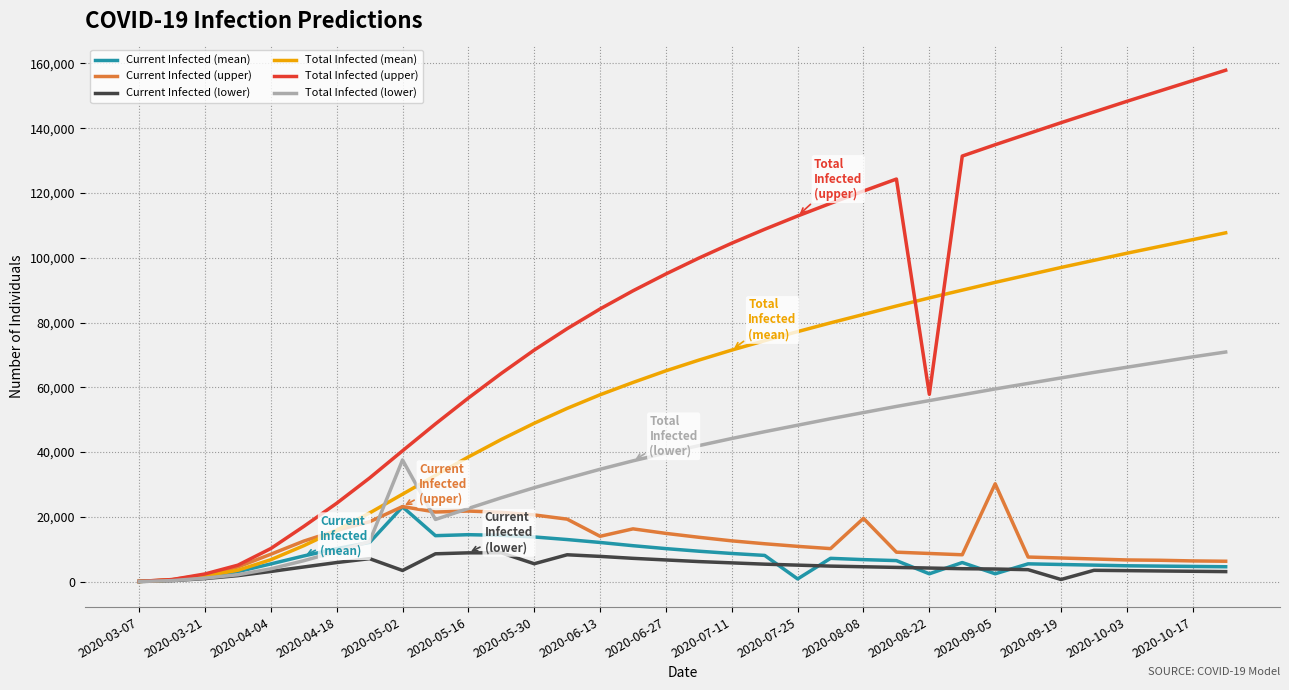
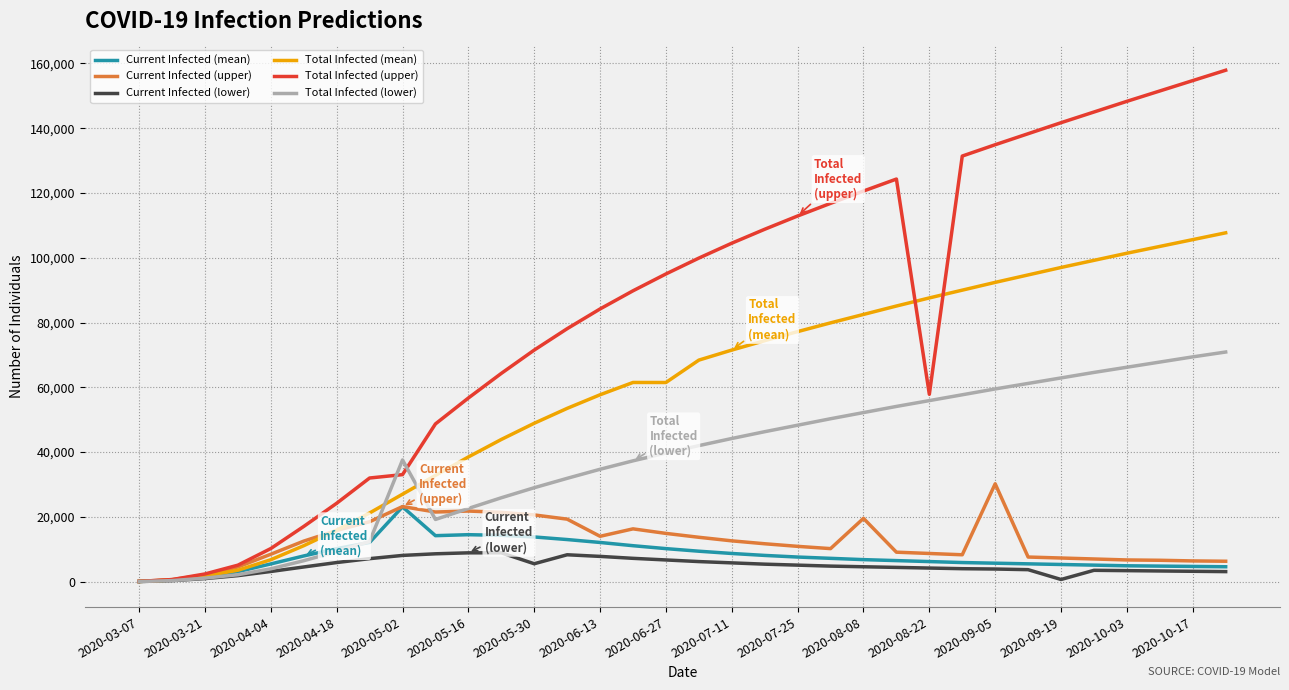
Current Infected (lower), 2020-05-02: 3,000 -> 8,000
Total Infected (upper), 2020-05-02: 40,000 -> 33,000
Total Infected (mean), 2020-06-27: 65,000 -> 61,000
Current Infected (mean), 2020-07-25: 1,000 -> 8,000
Current Infected (mean), 2020-08-22: 2,000 -> 6,000
Current Infected (mean), 2020-09-05: 2,000 -> 6,000
